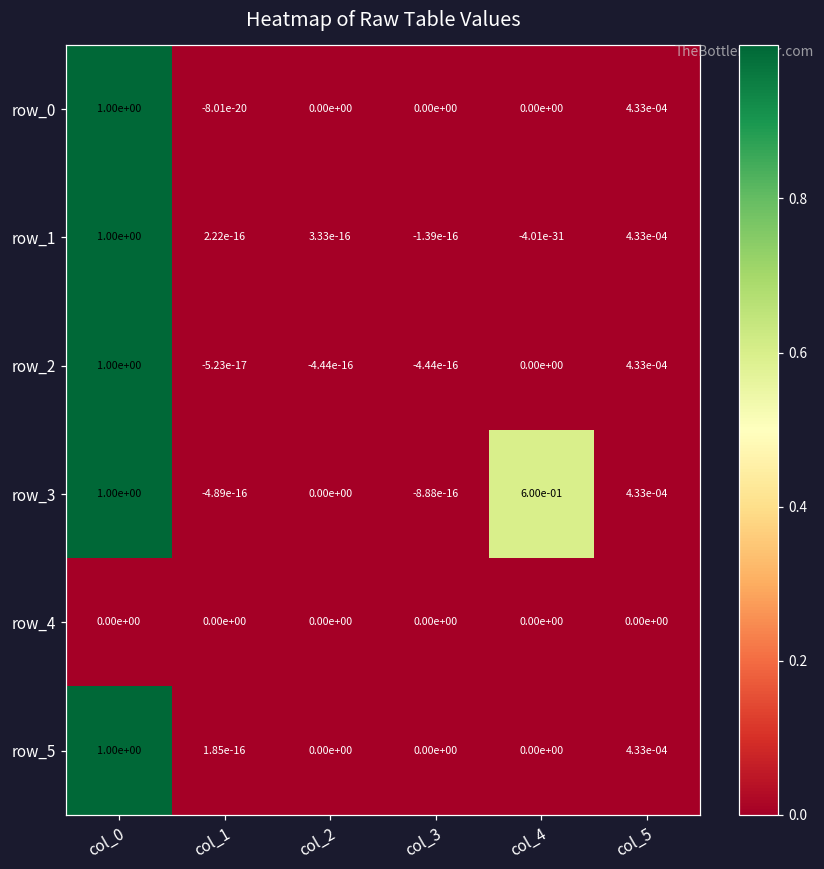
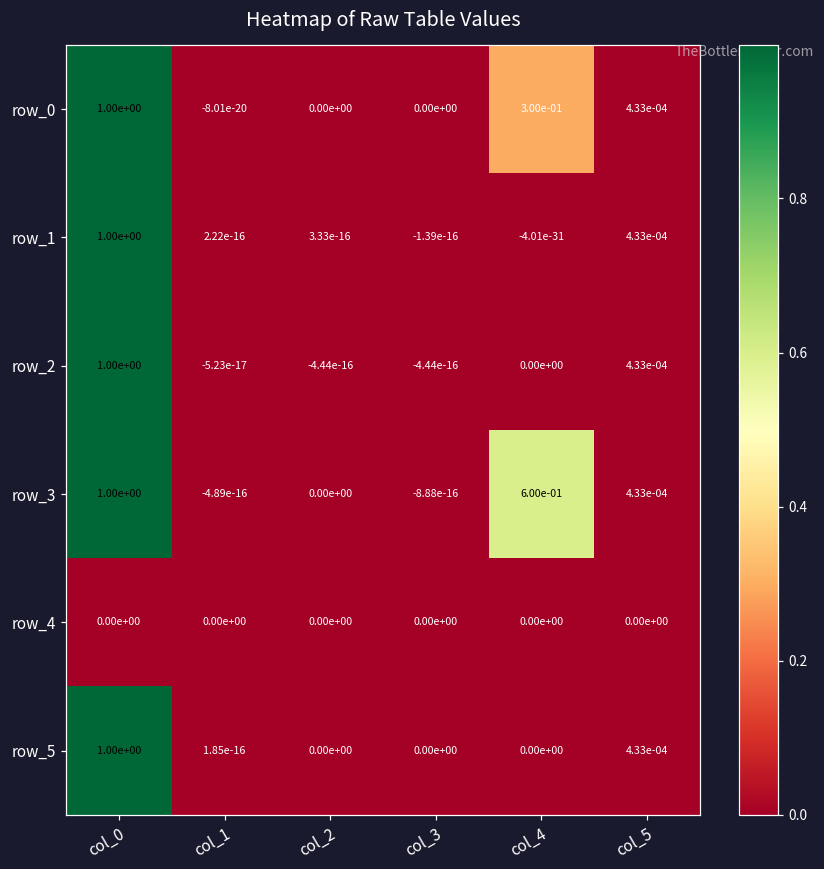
row_0, col_4: 0.00e+00 -> 3.00e-01
